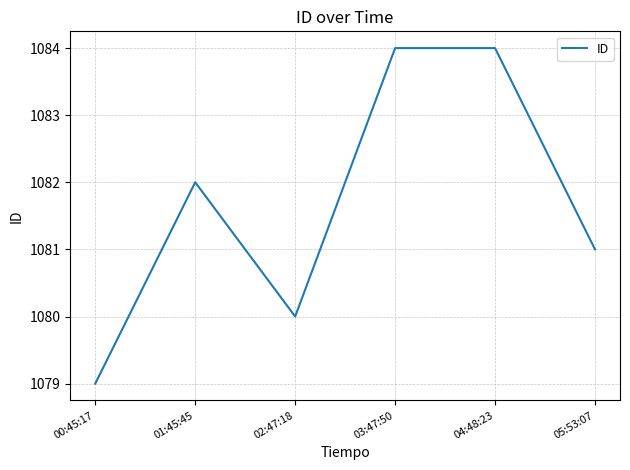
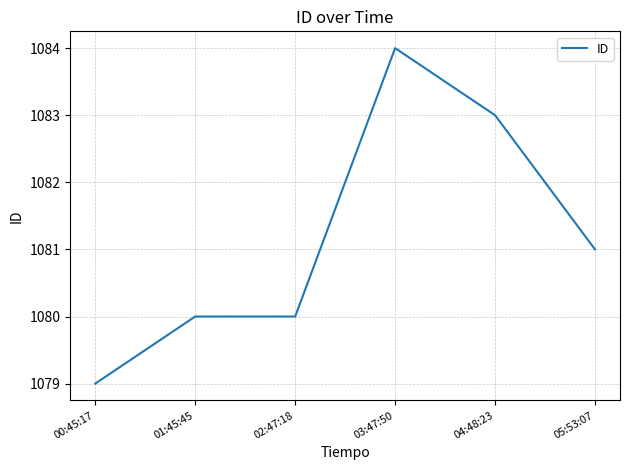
01:45:45: 1082 -> 1080
04:48:23: 1084 -> 1083
